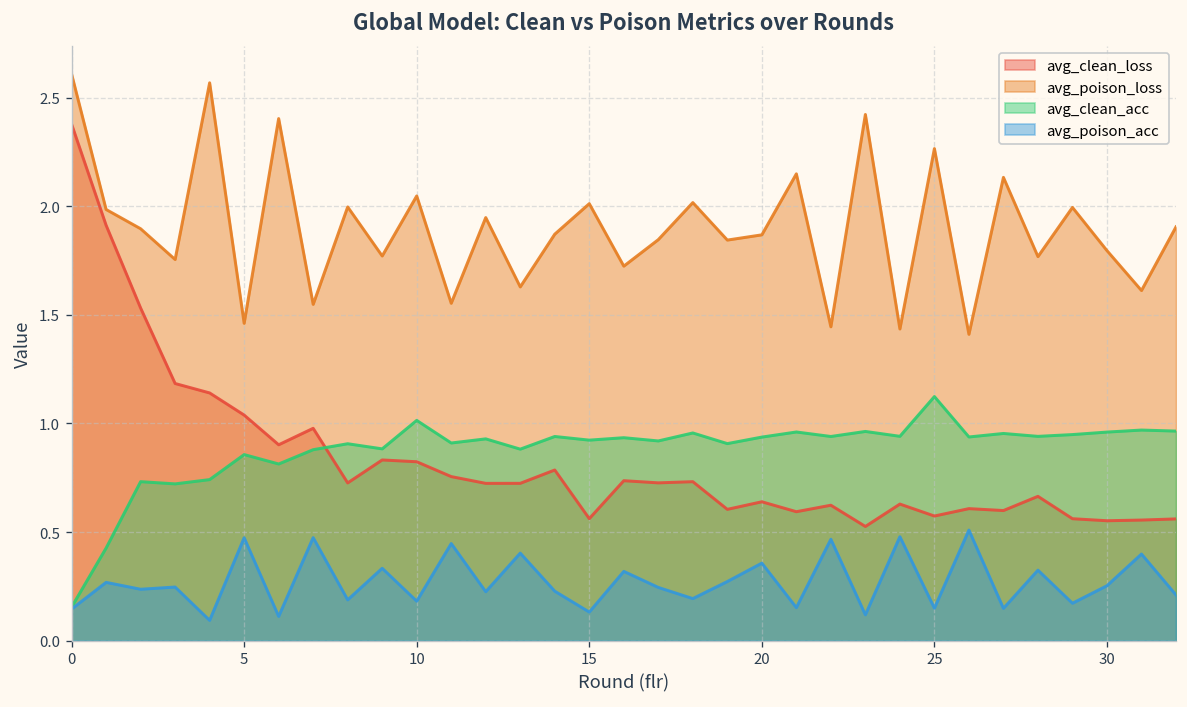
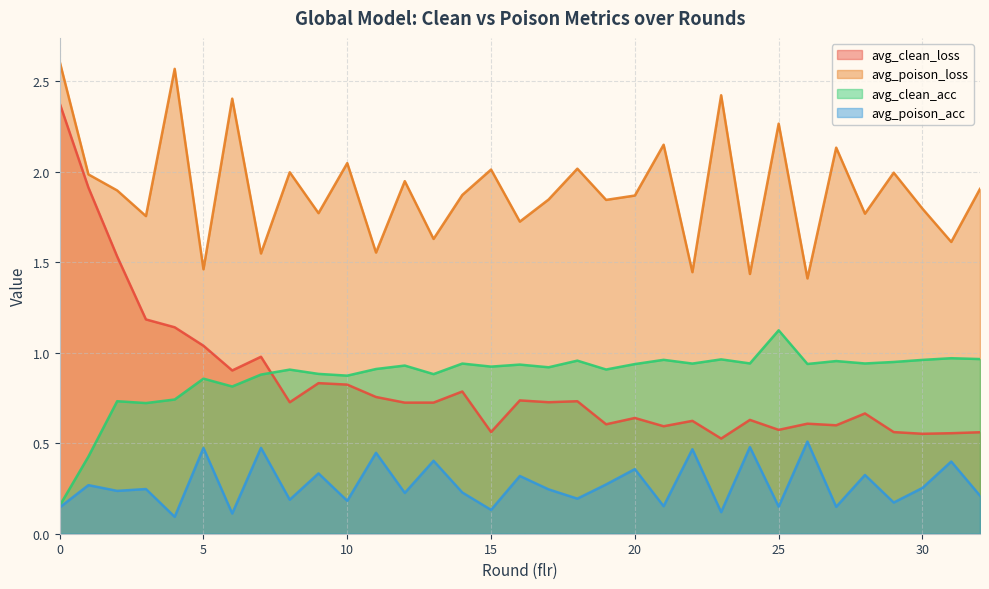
avg_clean_acc, 10: 1.01 -> 0.87
